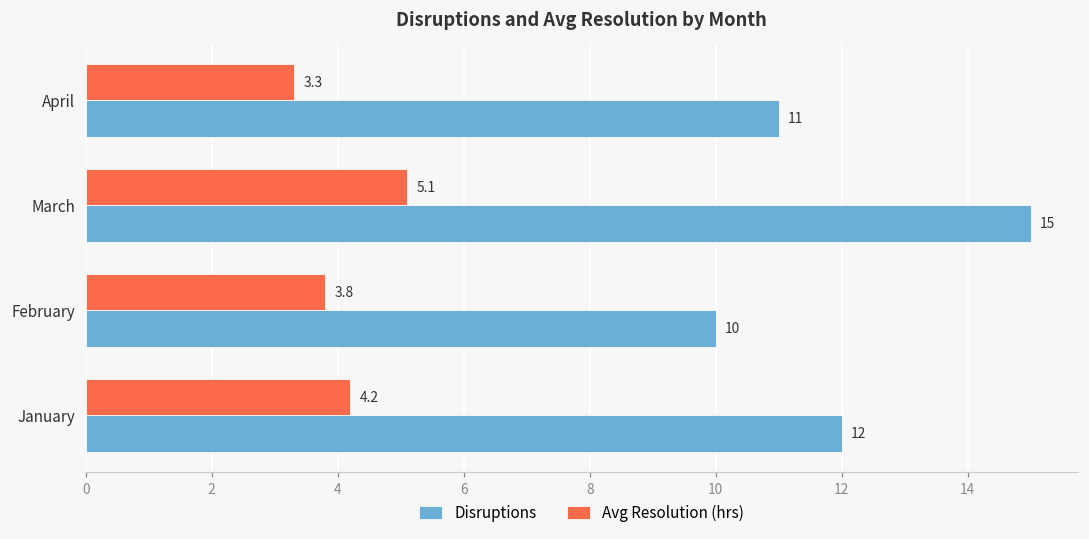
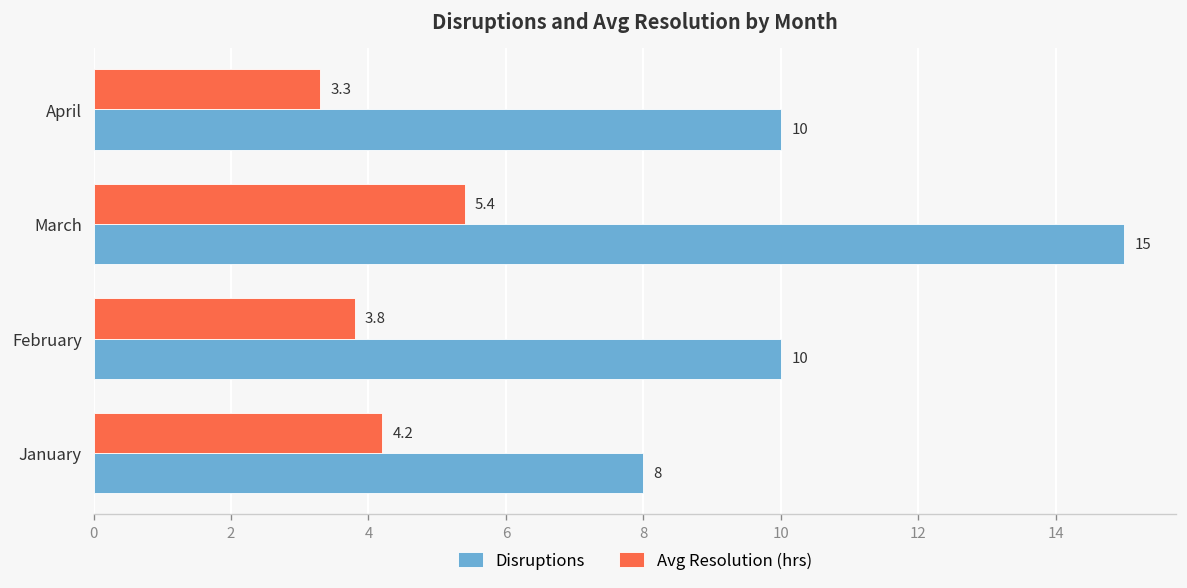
Disruptions, April: 11 -> 10
Avg Resolution (hrs), March: 5.1 -> 5.4
Disruptions, January: 12 -> 8
